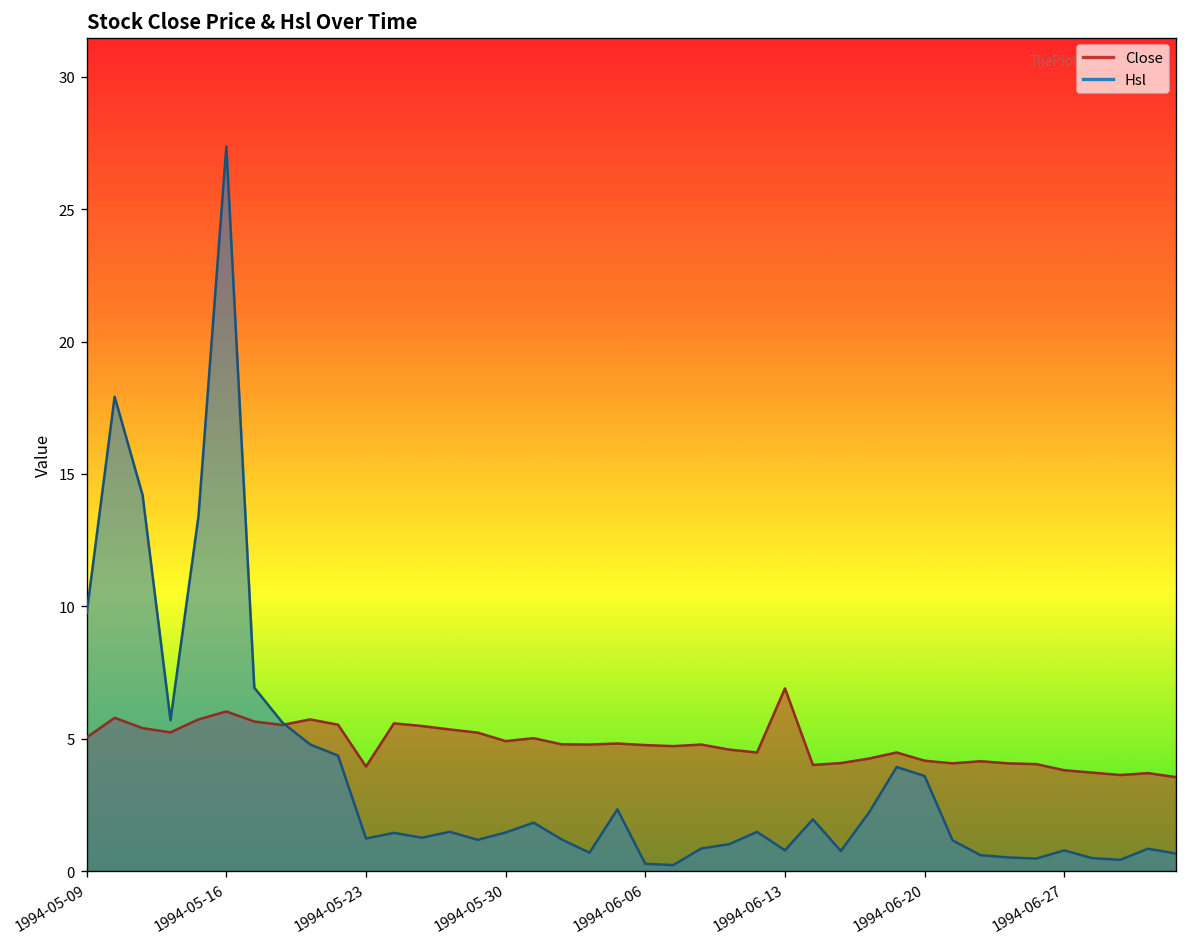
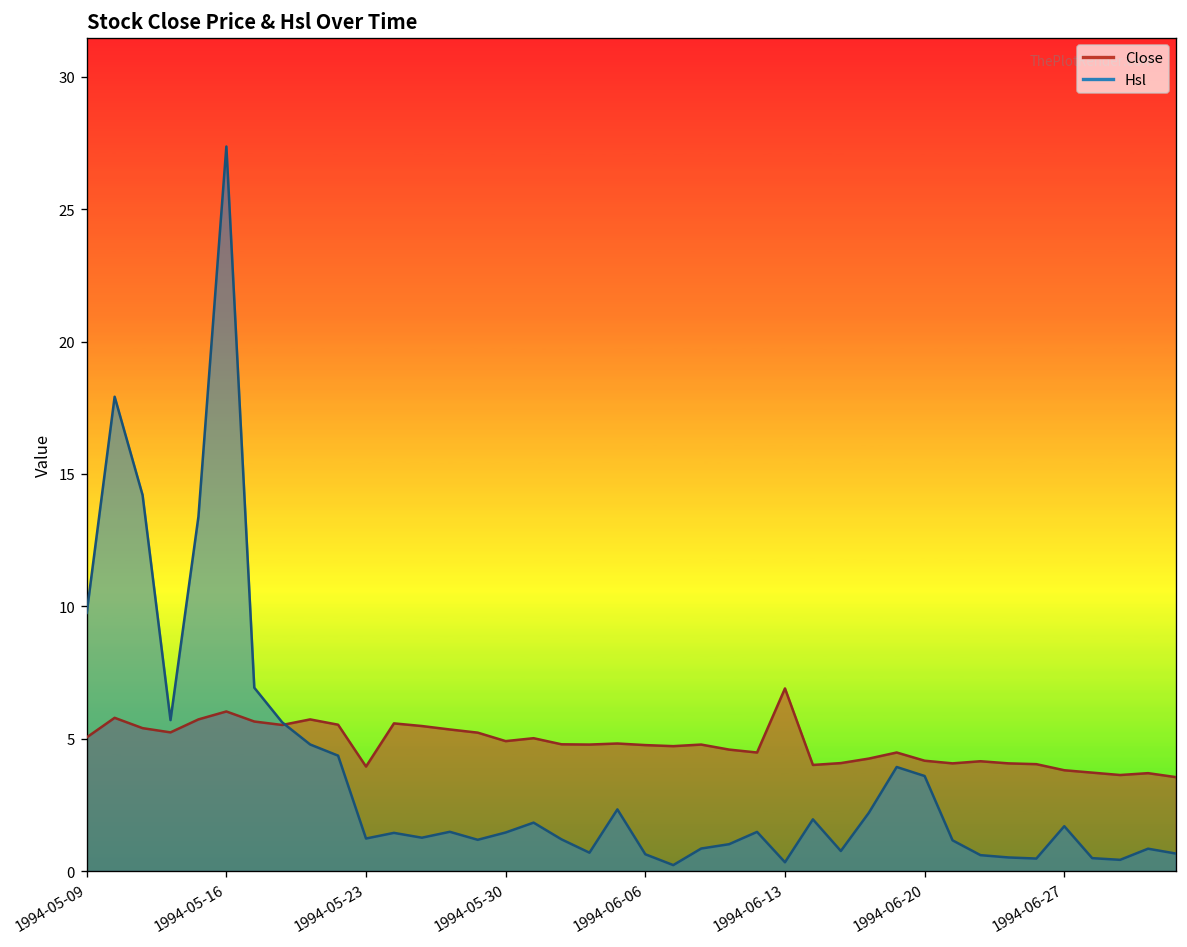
Hsl, 1994-06-06: 0.3 -> 0.6
Hsl, 1994-06-13: 0.8 -> 0.3
Hsl, 1994-06-27: 0.8 -> 1.7
